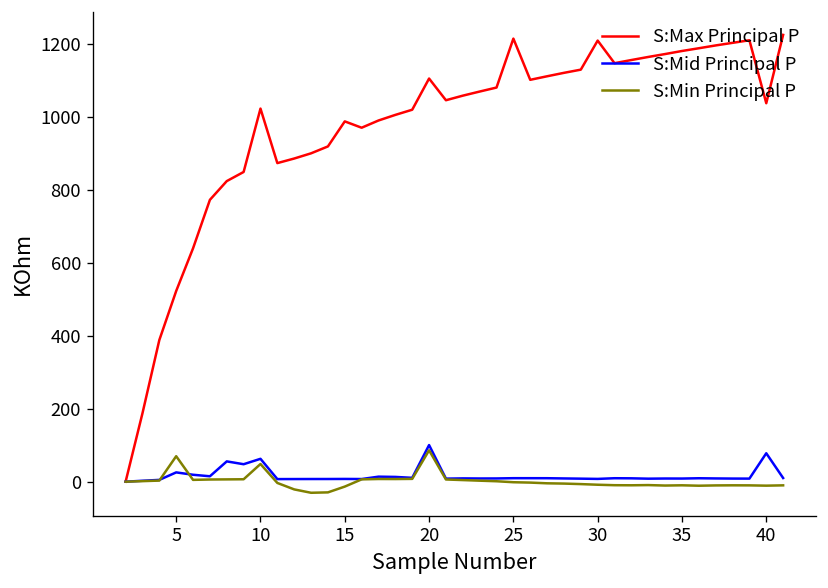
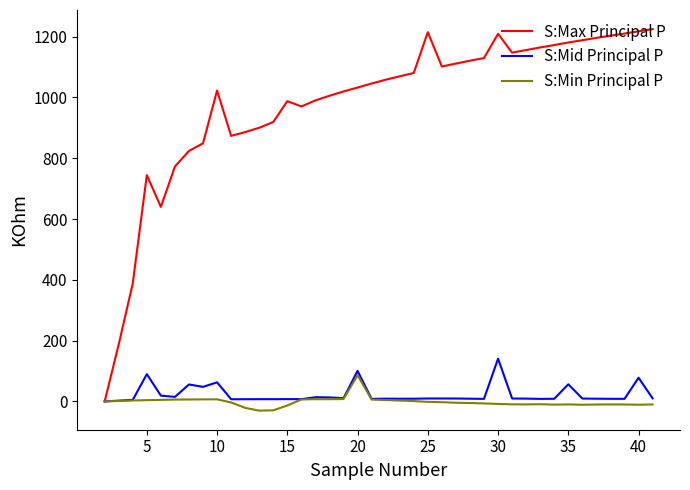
S:Max Principal P, 5: 520 -> 740
S:Mid Principal P, 5: 30 -> 90
S:Min Principal P, 5: 70 -> 0
S:Min Principal P, 10: 50 -> 10
S:Max Principal P, 20: 1110 -> 1030
S:Mid Principal P, 30: 10 -> 140
S:Mid Principal P, 35: 10 -> 60
S:Max Principal P, 40: 1040 -> 1220
